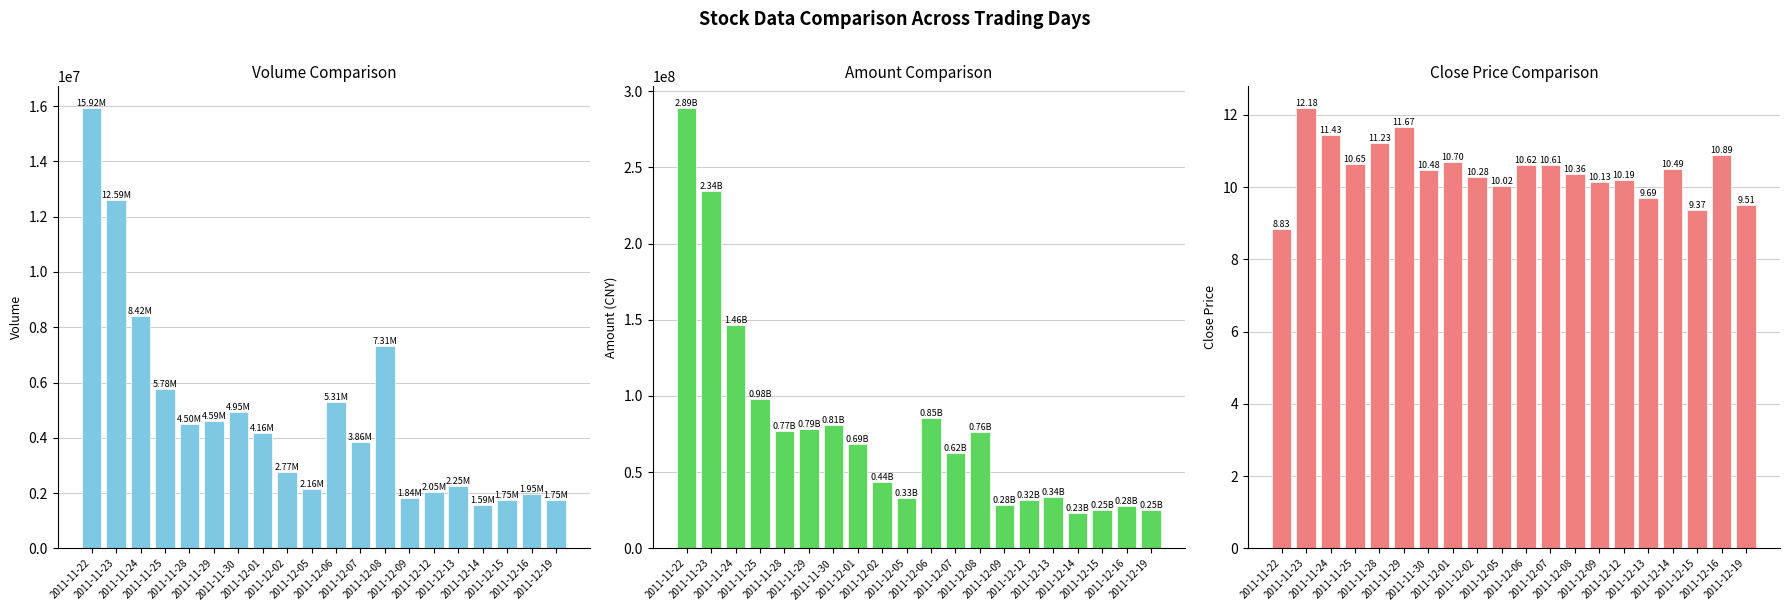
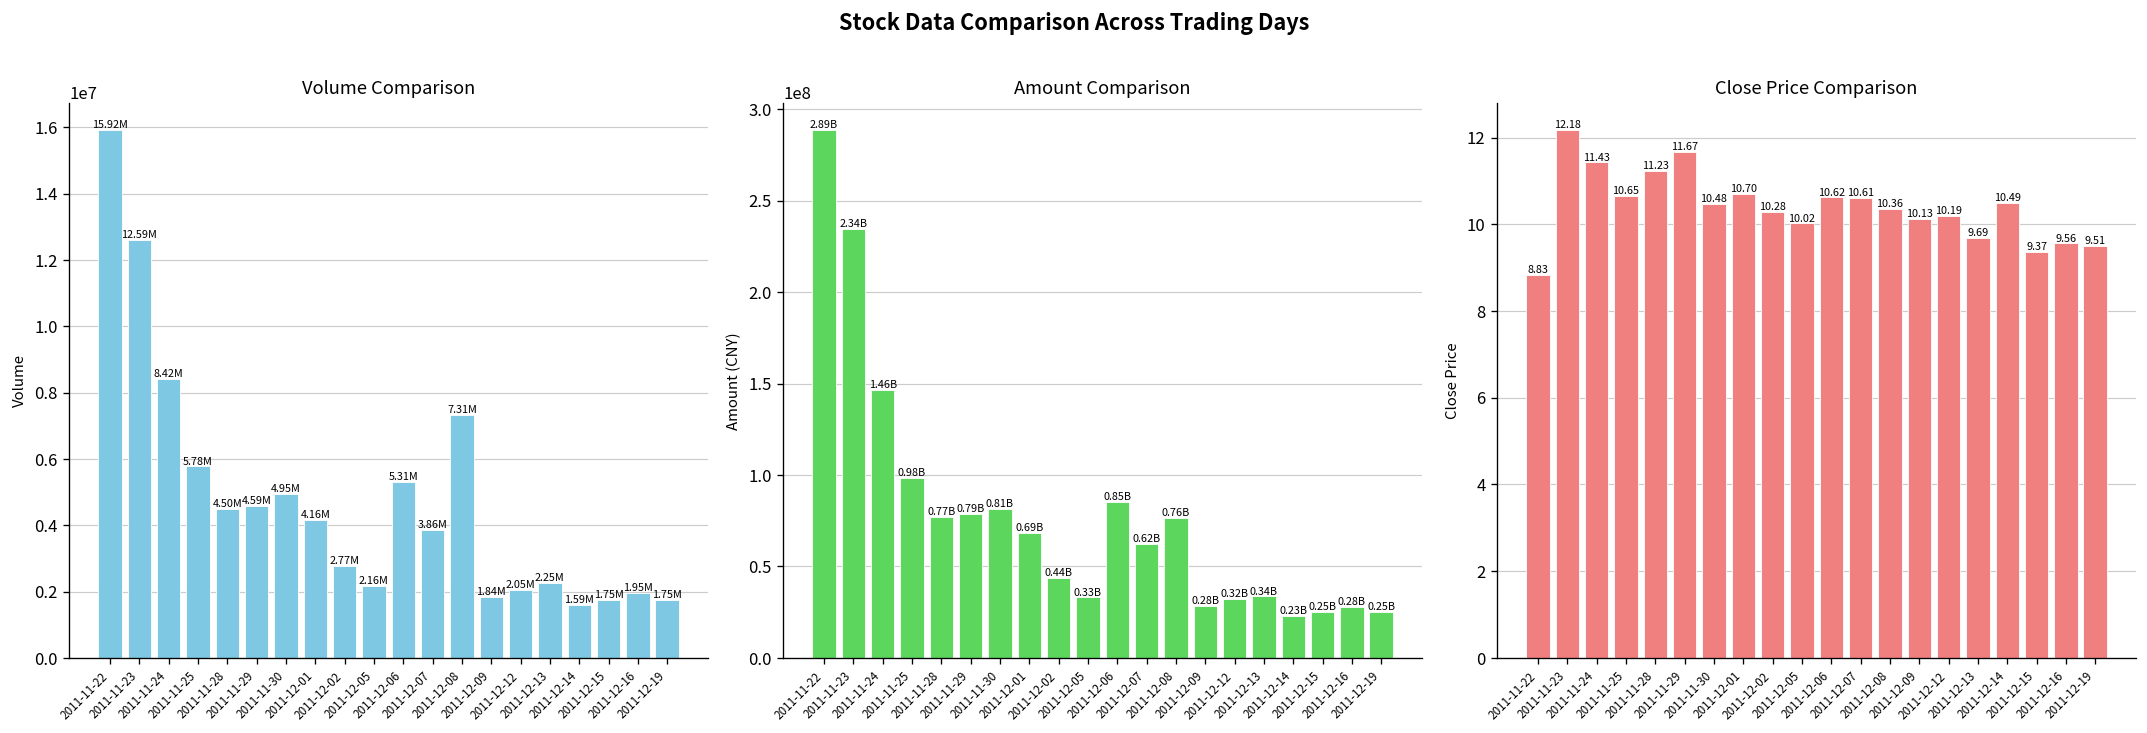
Close Price Comparison, 2011-12-16: 10.89 -> 9.56
